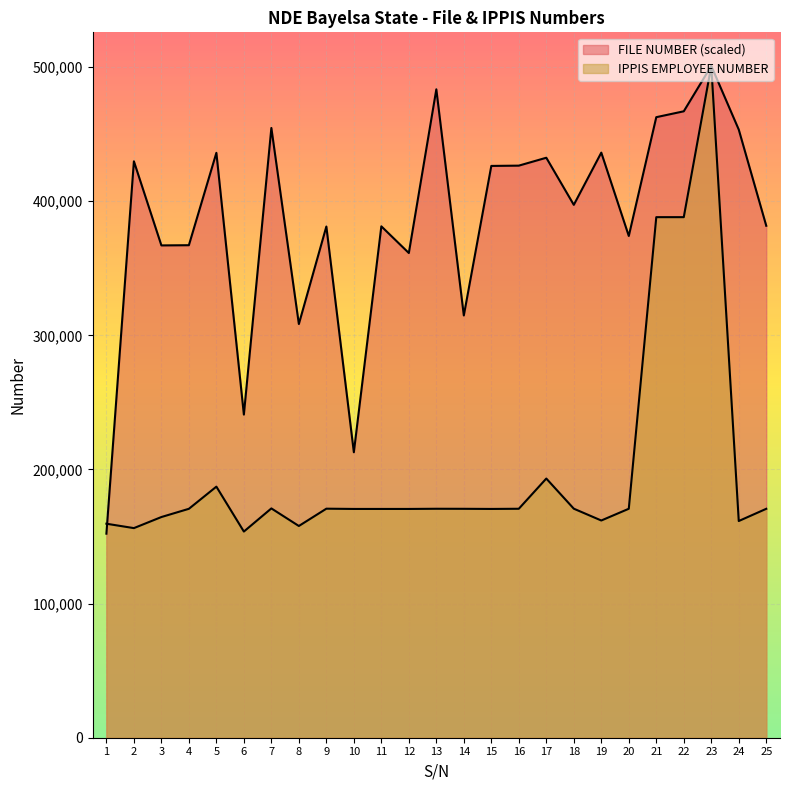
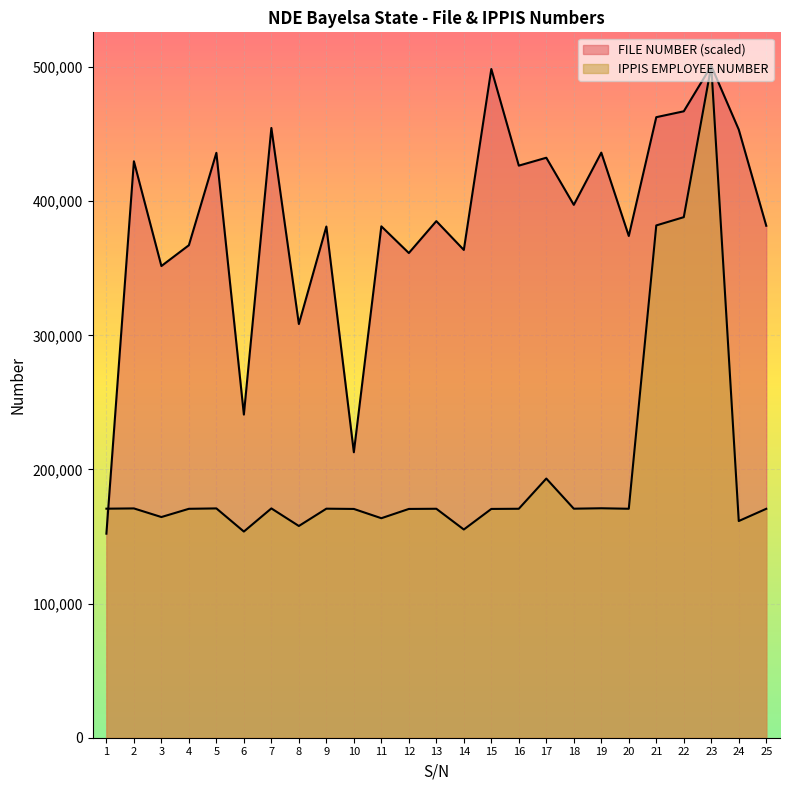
IPPIS EMPLOYEE NUMBER, 1: 160,000 -> 171,000
IPPIS EMPLOYEE NUMBER, 2: 156,000 -> 171,000
FILE NUMBER (scaled), 3: 367,000 -> 352,000
IPPIS EMPLOYEE NUMBER, 5: 187,000 -> 171,000
IPPIS EMPLOYEE NUMBER, 11: 171,000 -> 164,000
FILE NUMBER (scaled), 13: 483,000 -> 385,000
FILE NUMBER (scaled), 14: 315,000 -> 364,000
IPPIS EMPLOYEE NUMBER, 14: 171,000 -> 155,000
FILE NUMBER (scaled), 15: 426,000 -> 499,000
IPPIS EMPLOYEE NUMBER, 19: 162,000 -> 171,000
IPPIS EMPLOYEE NUMBER, 21: 388,000 -> 382,000
